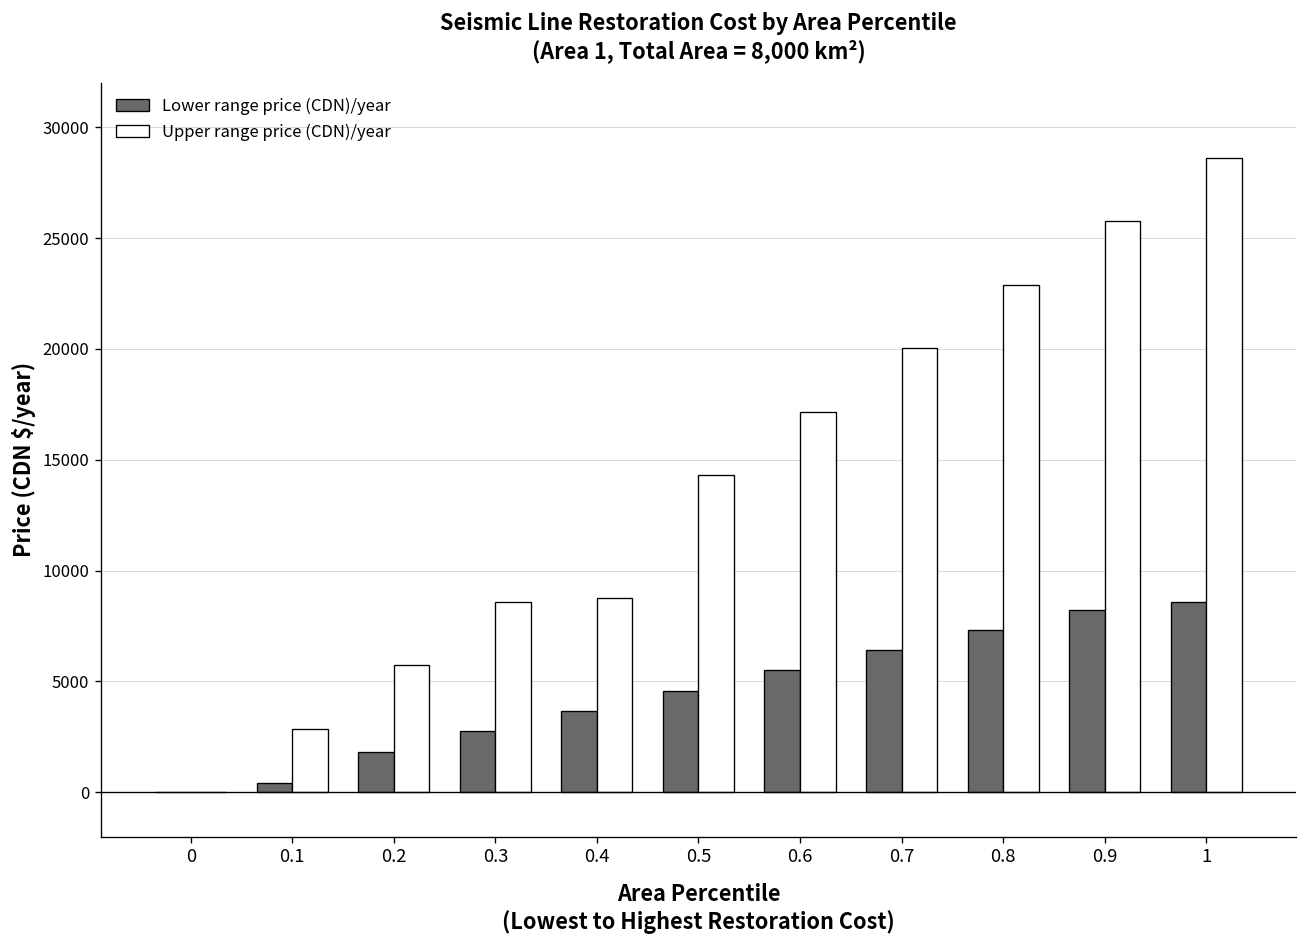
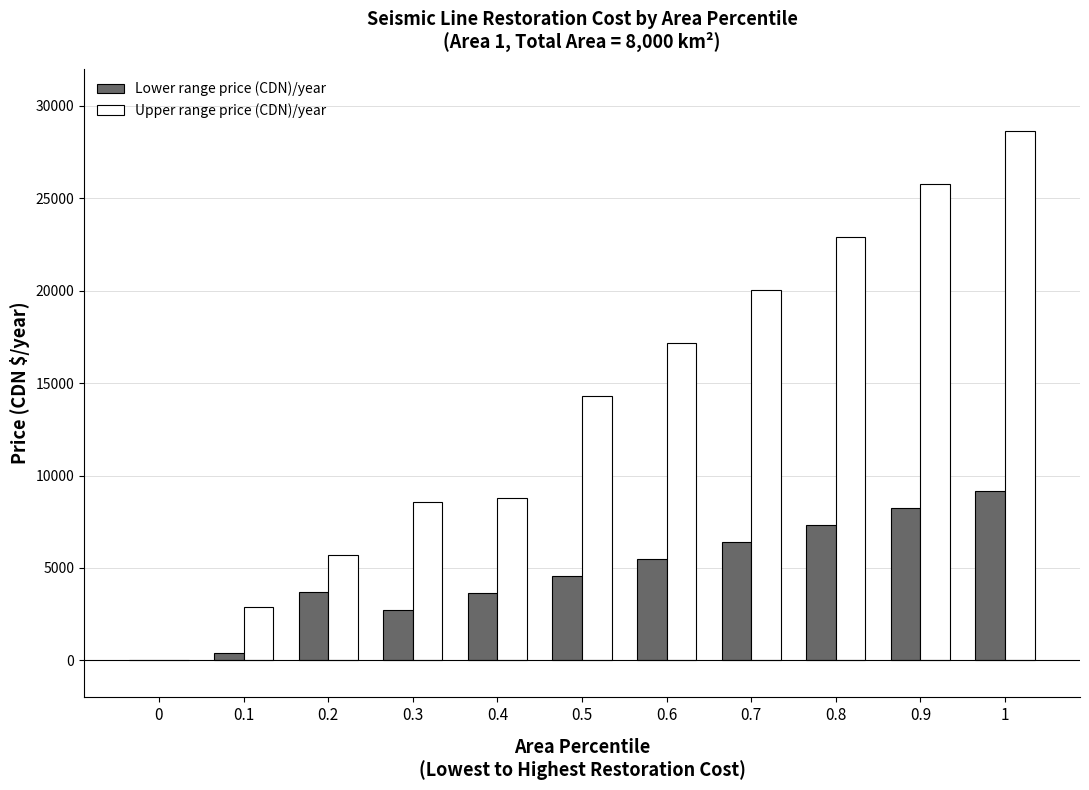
Lower range price (CDN)/year, 0.2: 1800 -> 3700
Lower range price (CDN)/year, 1: 8600 -> 9200
